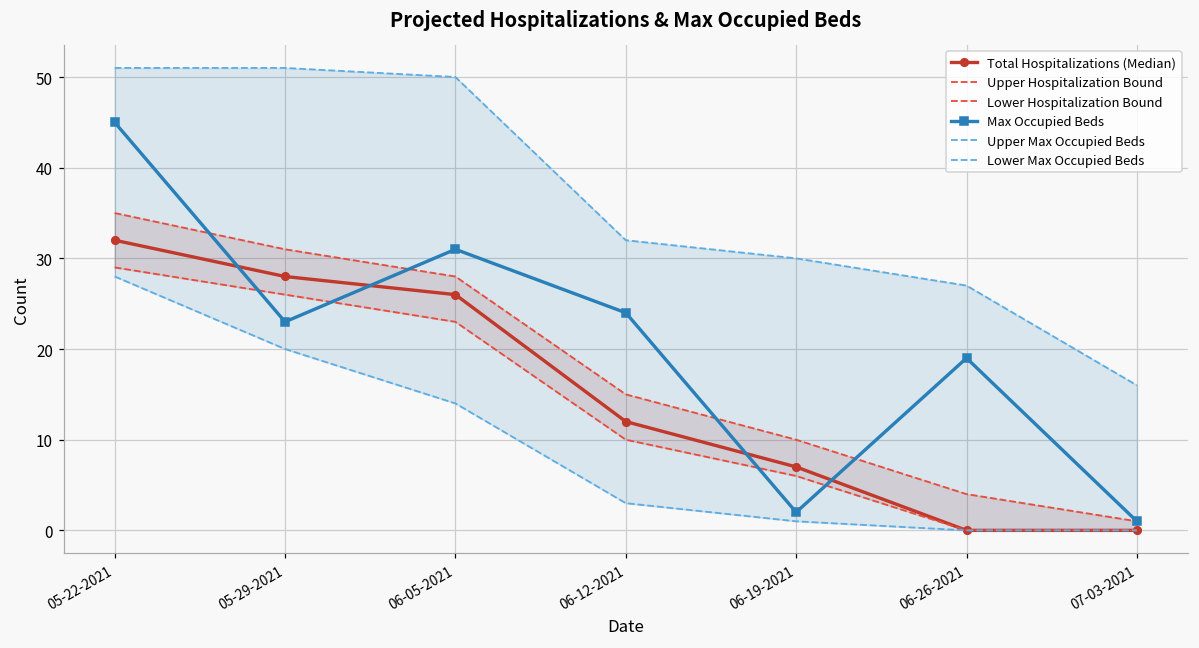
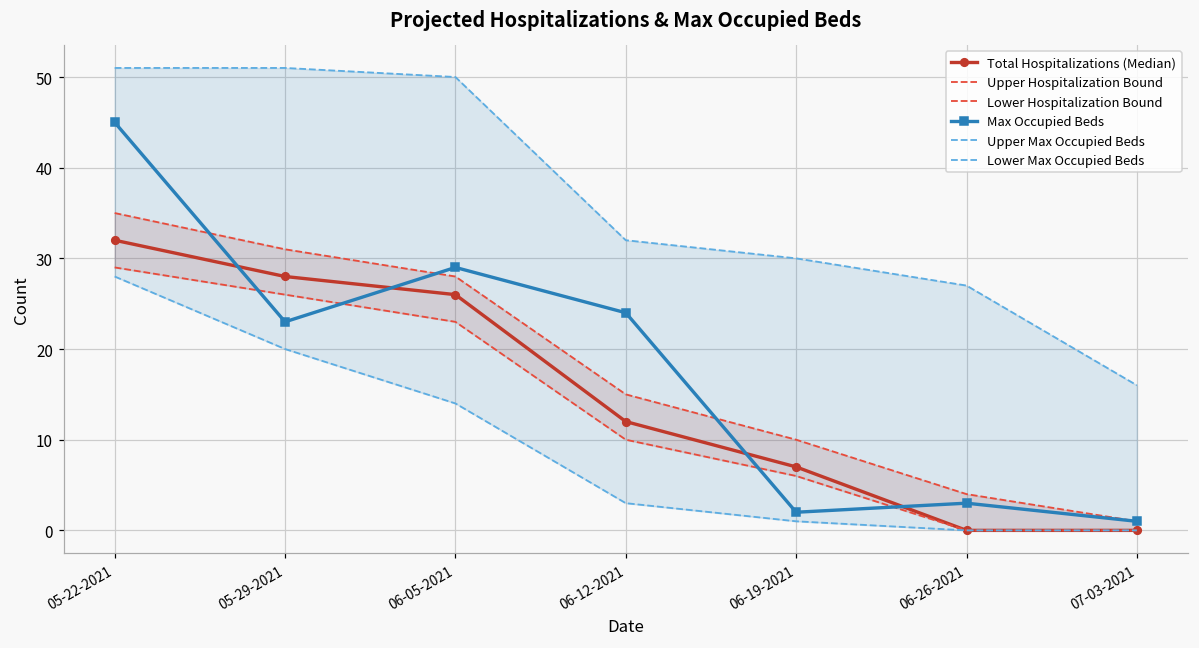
Max Occupied Beds, 06-05-2021: 31 -> 29
Max Occupied Beds, 06-26-2021: 19 -> 3
